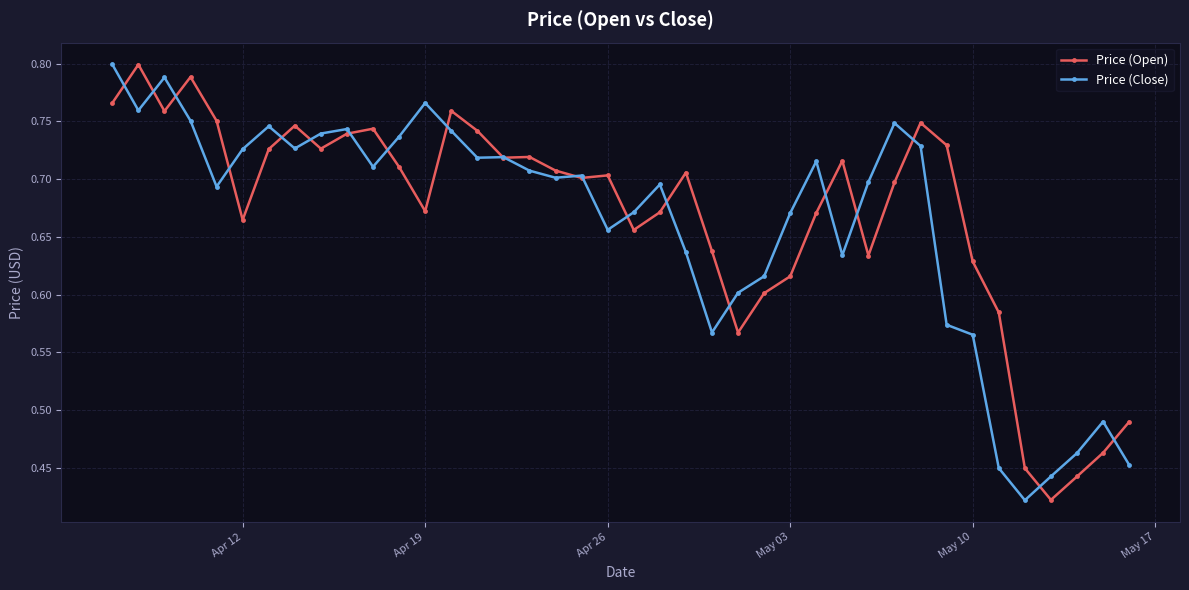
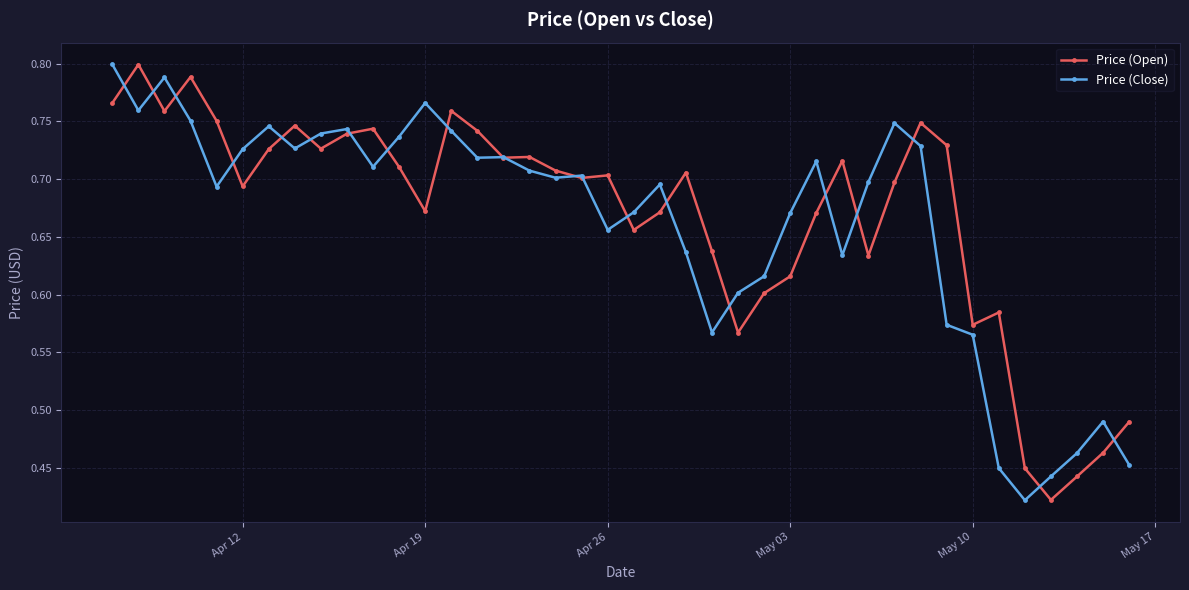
Price (Open), Apr 12: 0.665 -> 0.694
Price (Open), May 10: 0.629 -> 0.574
